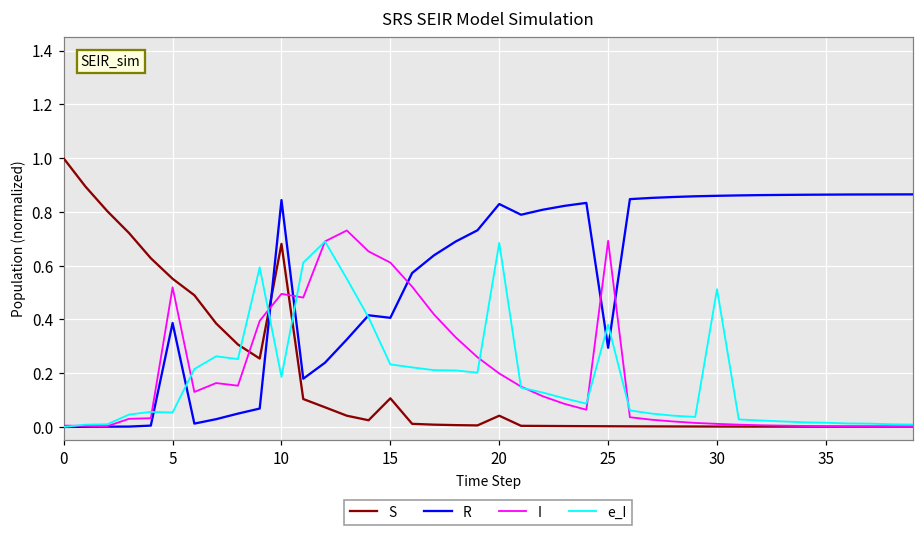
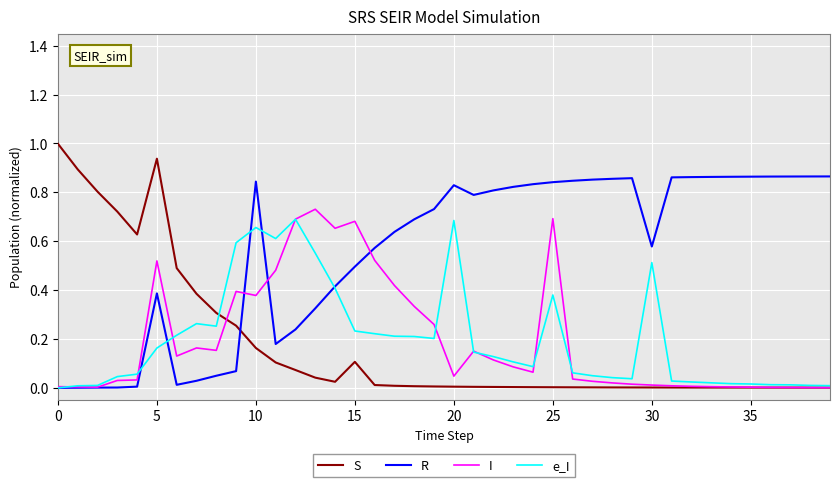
S, 5: 0.55 -> 0.94
e_I, 5: 0.05 -> 0.16
S, 10: 0.68 -> 0.16
I, 10: 0.50 -> 0.38
e_I, 10: 0.19 -> 0.66
R, 15: 0.41 -> 0.50
I, 15: 0.61 -> 0.68
S, 20: 0.04 -> 0.00
I, 20: 0.20 -> 0.05
R, 25: 0.29 -> 0.84
R, 30: 0.86 -> 0.58
